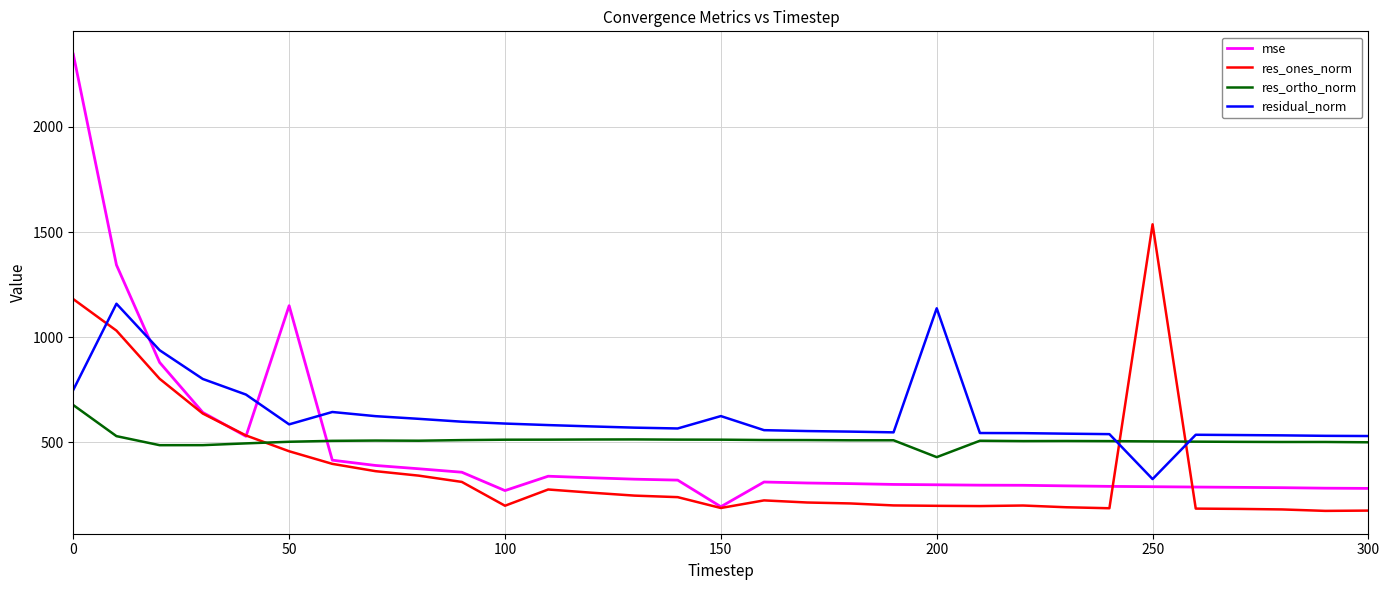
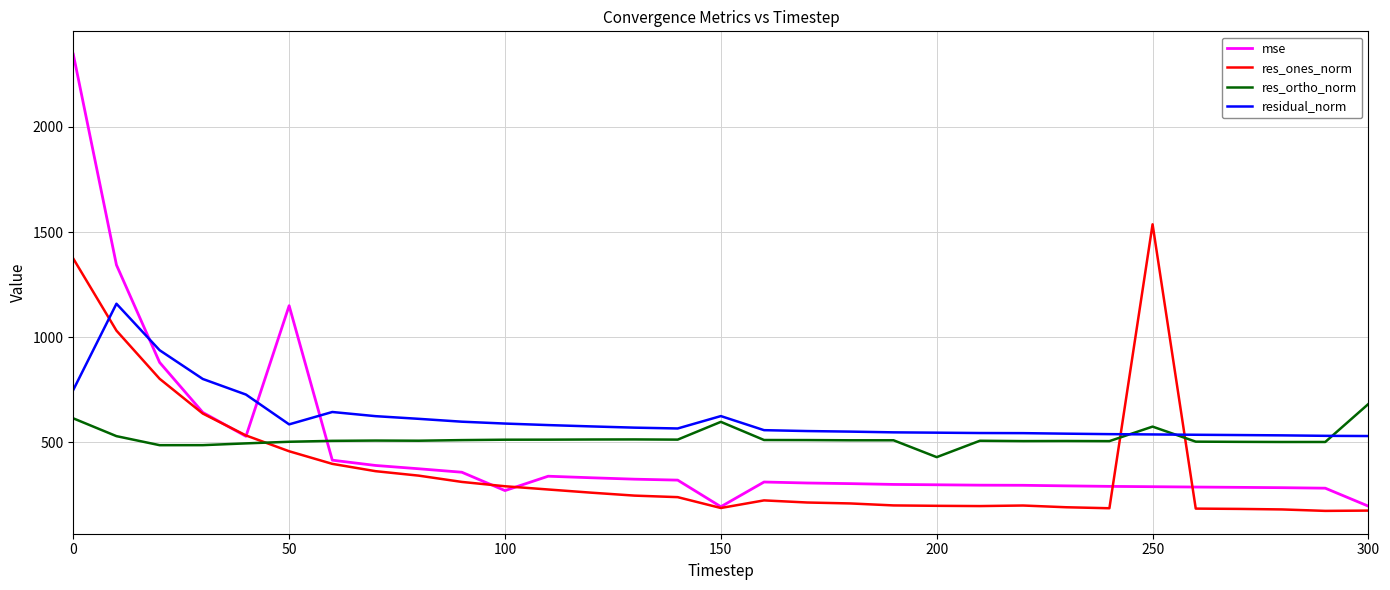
res_ones_norm, 0: 1180 -> 1370
res_ortho_norm, 0: 680 -> 610
res_ones_norm, 100: 200 -> 290
res_ortho_norm, 150: 510 -> 600
residual_norm, 200: 1140 -> 550
res_ortho_norm, 250: 500 -> 570
residual_norm, 250: 330 -> 540
mse, 300: 280 -> 200
res_ortho_norm, 300: 500 -> 680
